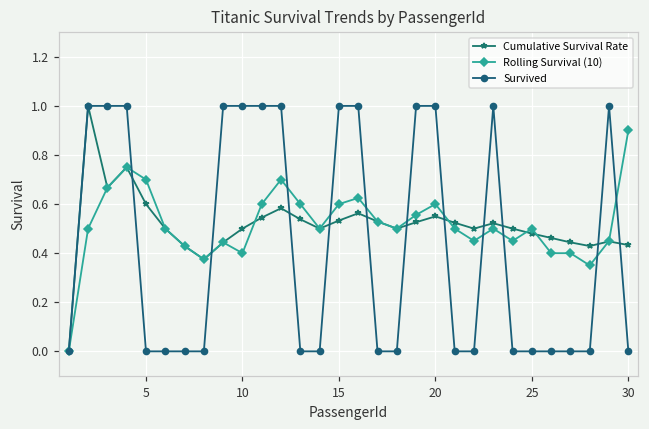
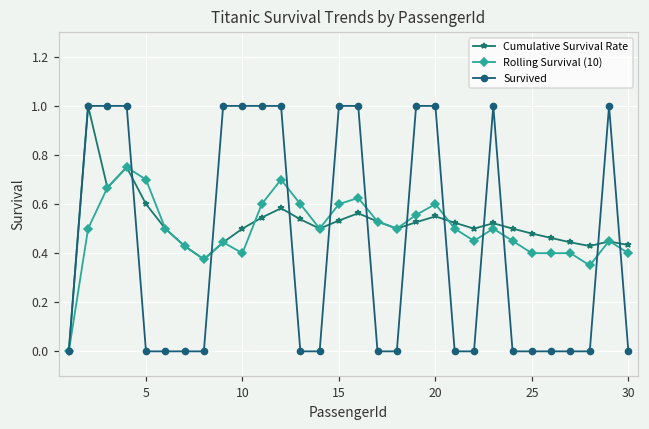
Rolling Survival (10), 25: 0.5 -> 0.4
Rolling Survival (10), 30: 0.9 -> 0.4
